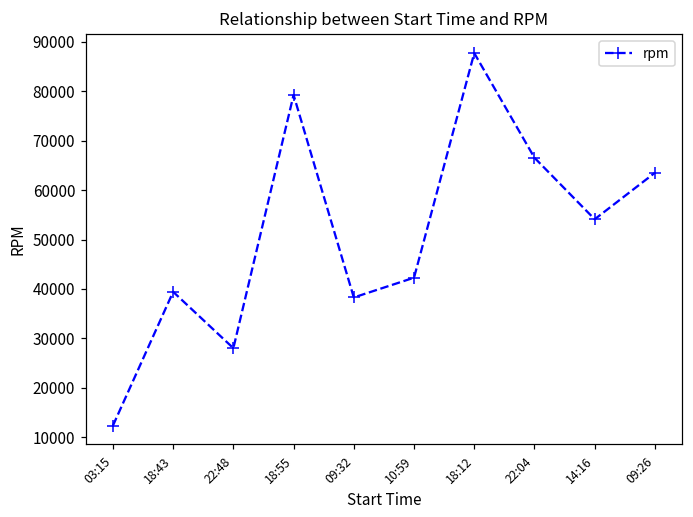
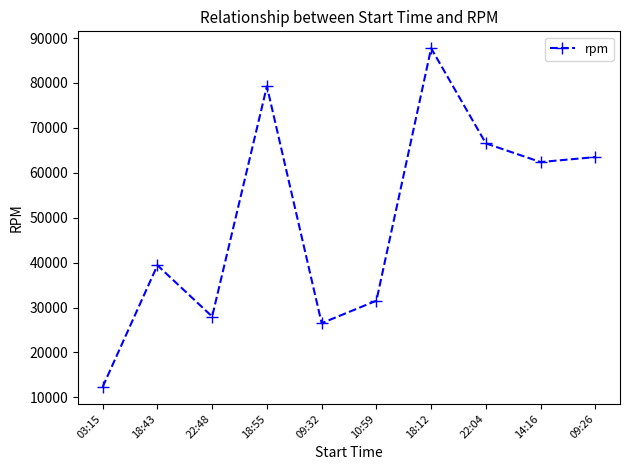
09:32: 38000 -> 27000
10:59: 42000 -> 32000
14:16: 54000 -> 62000
